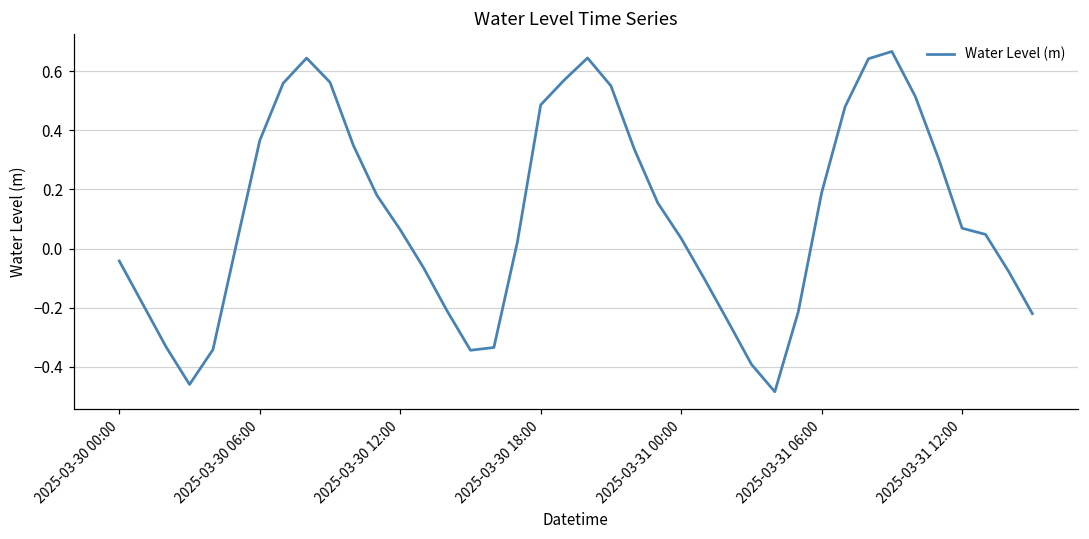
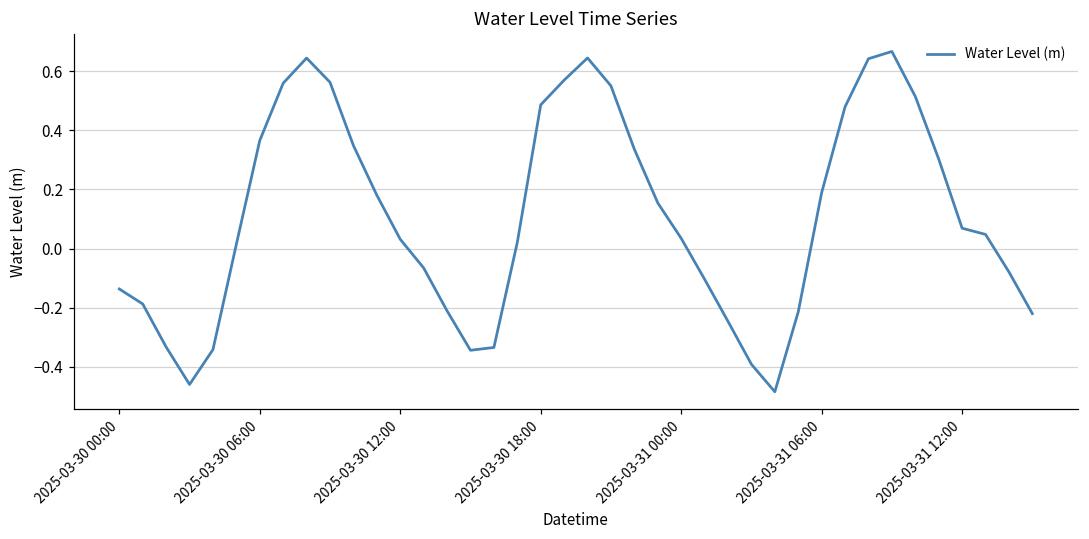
2025-03-30 00:00: -0.04 -> -0.14
2025-03-30 12:00: 0.06 -> 0.03
